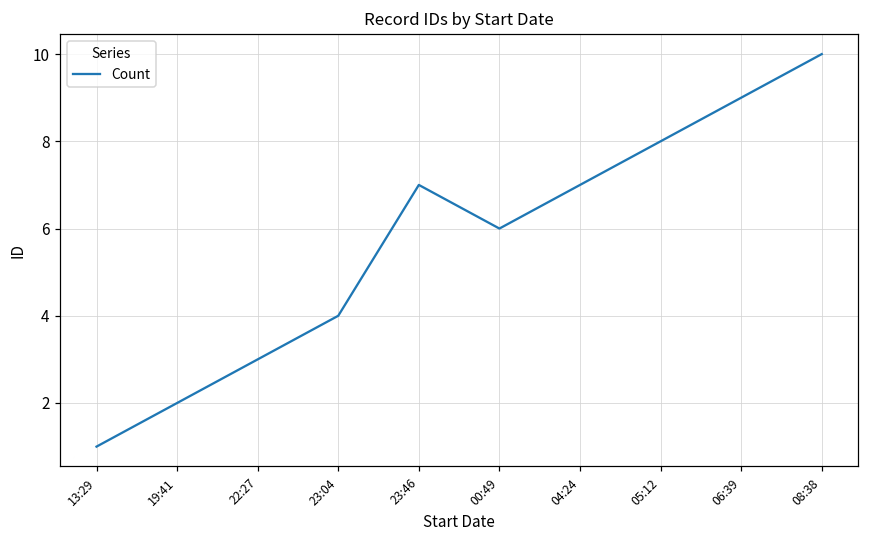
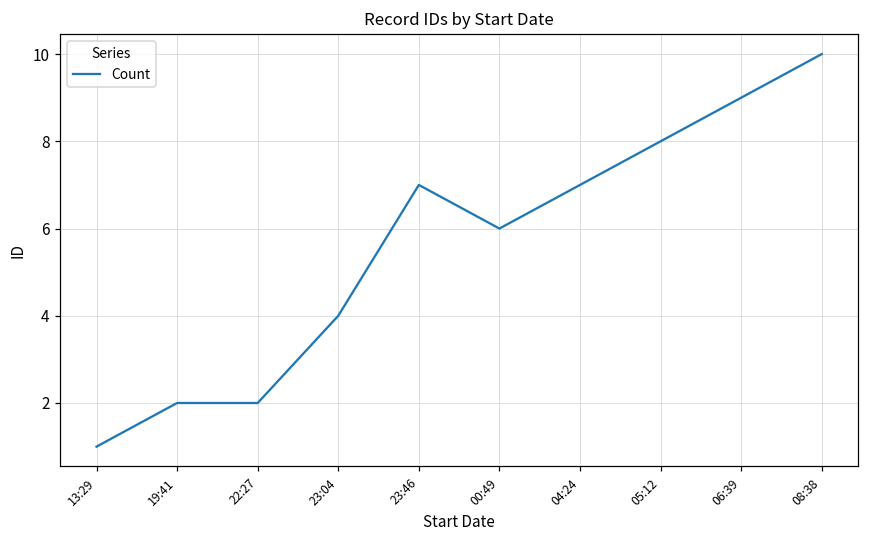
22:27: 3 -> 2
